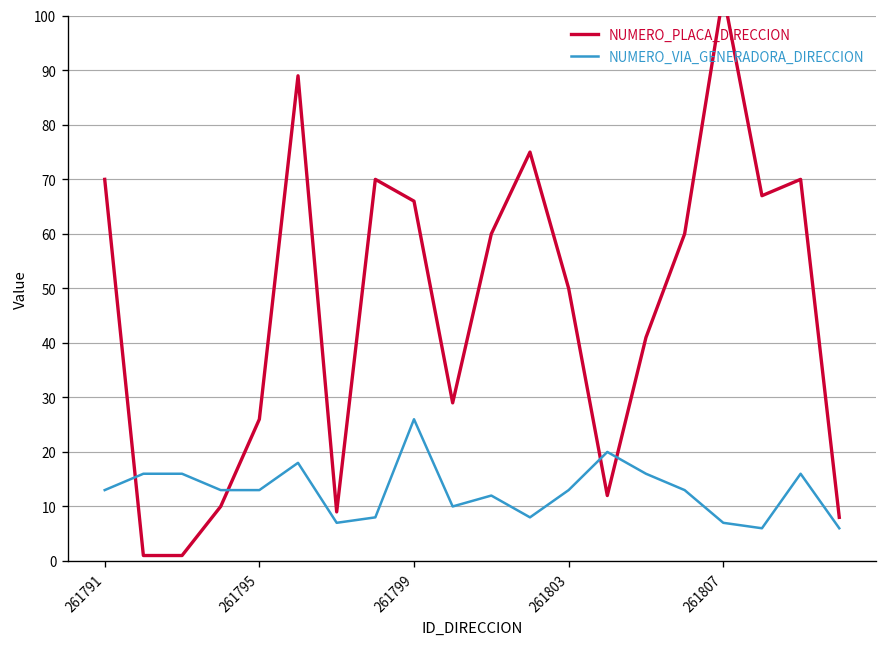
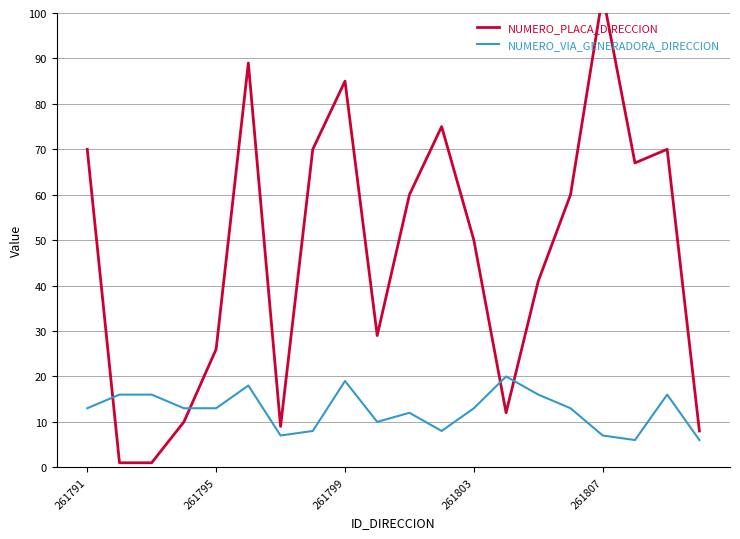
NUMERO_PLACA_DIRECCION, 261799: 66 -> 85
NUMERO_VIA_GENERADORA_DIRECCION, 261799: 26 -> 19
